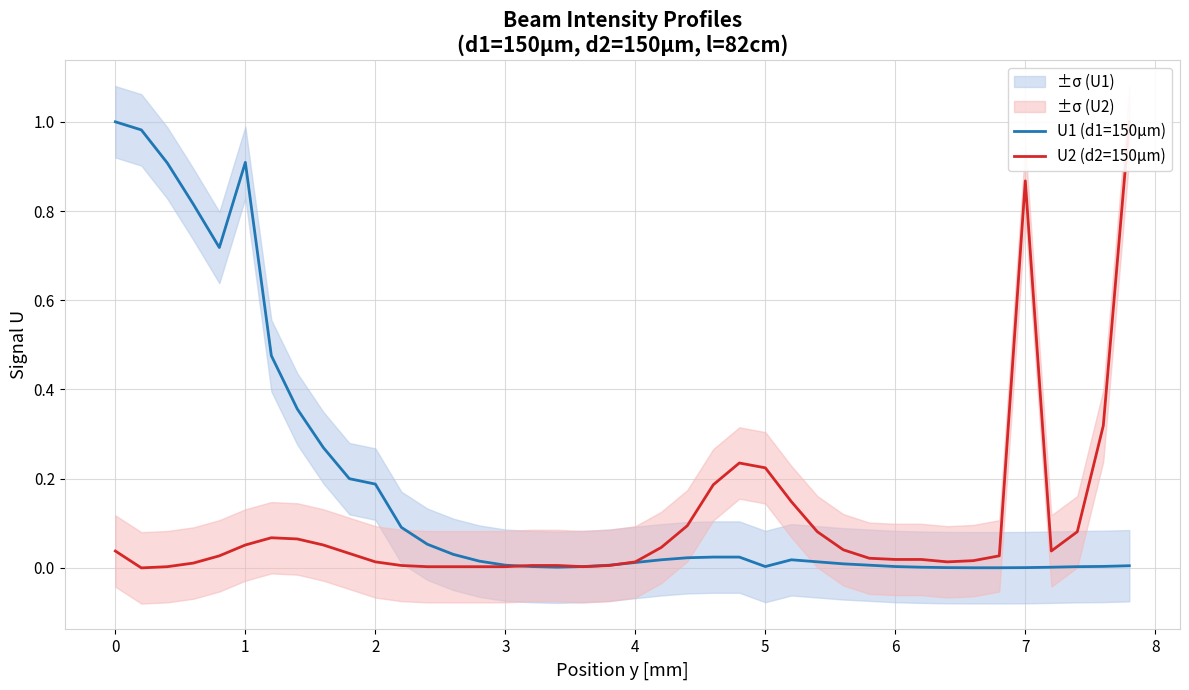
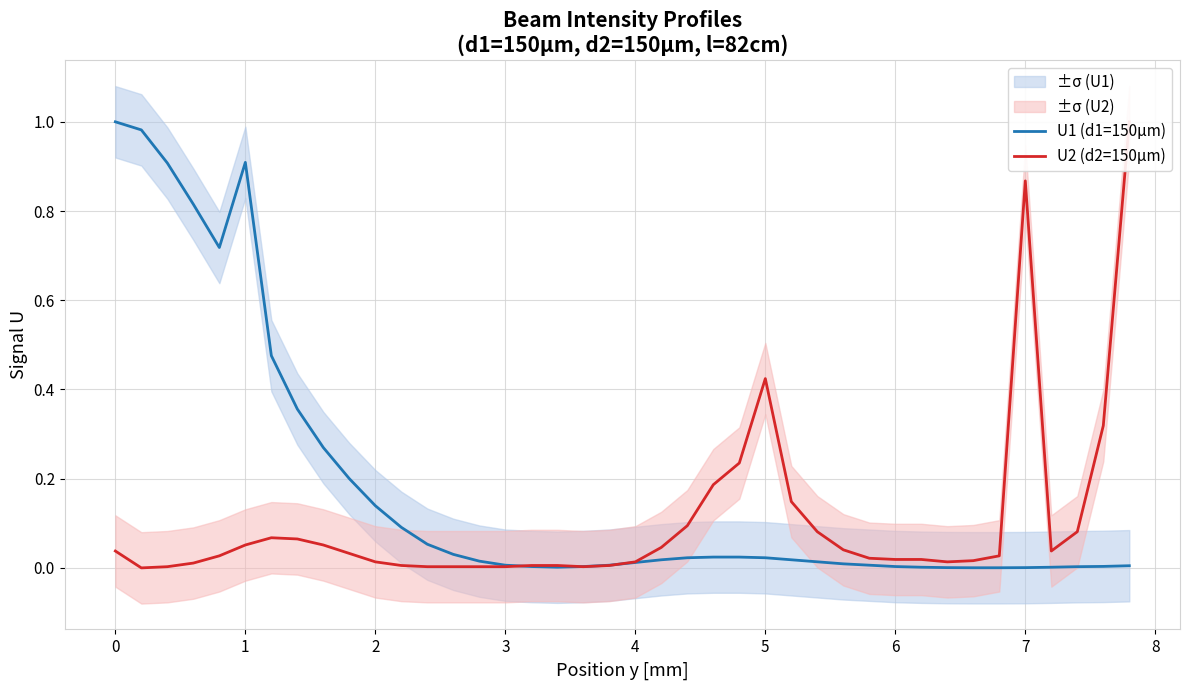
U1 (d1=150μm), 2: 0.19 -> 0.14
U1 (d1=150μm), 5: 0.00 -> 0.02
U2 (d2=150μm), 5: 0.22 -> 0.42
